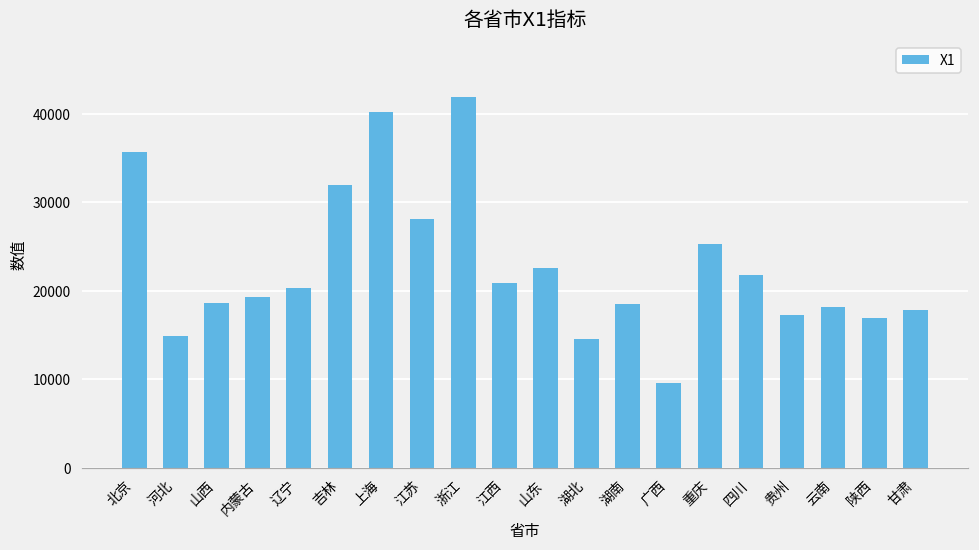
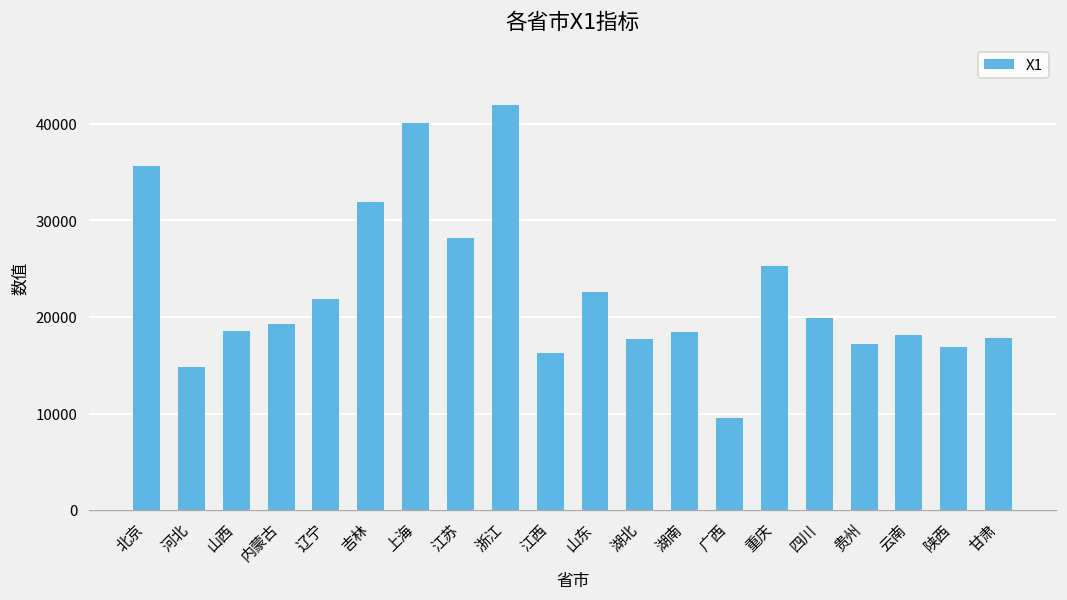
辽宁: 20000 -> 22000
江西: 21000 -> 16000
湖北: 15000 -> 18000
四川: 22000 -> 20000
